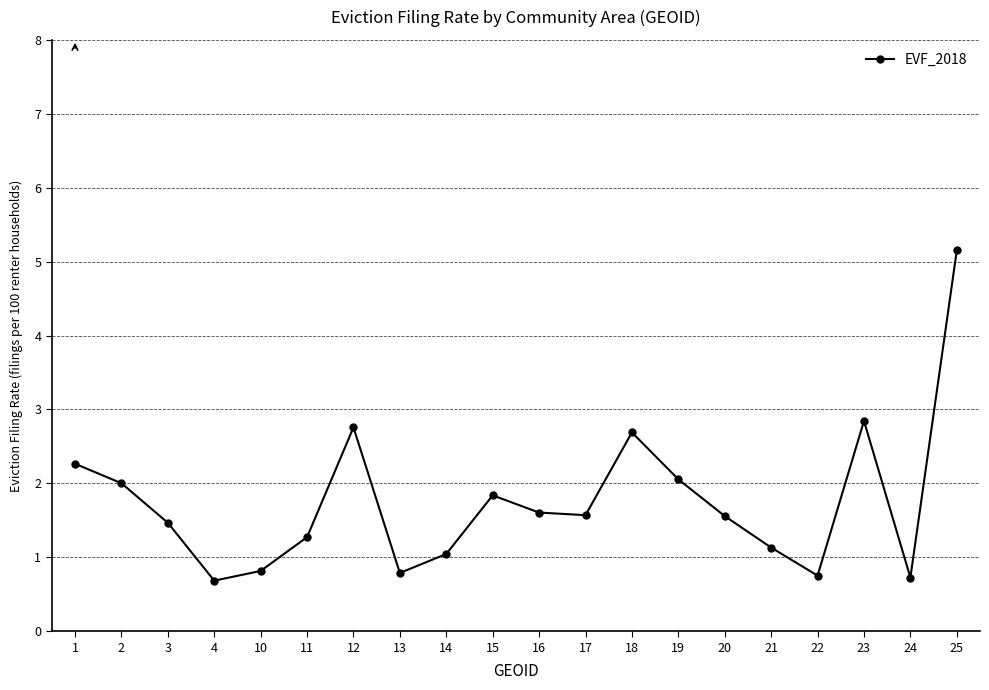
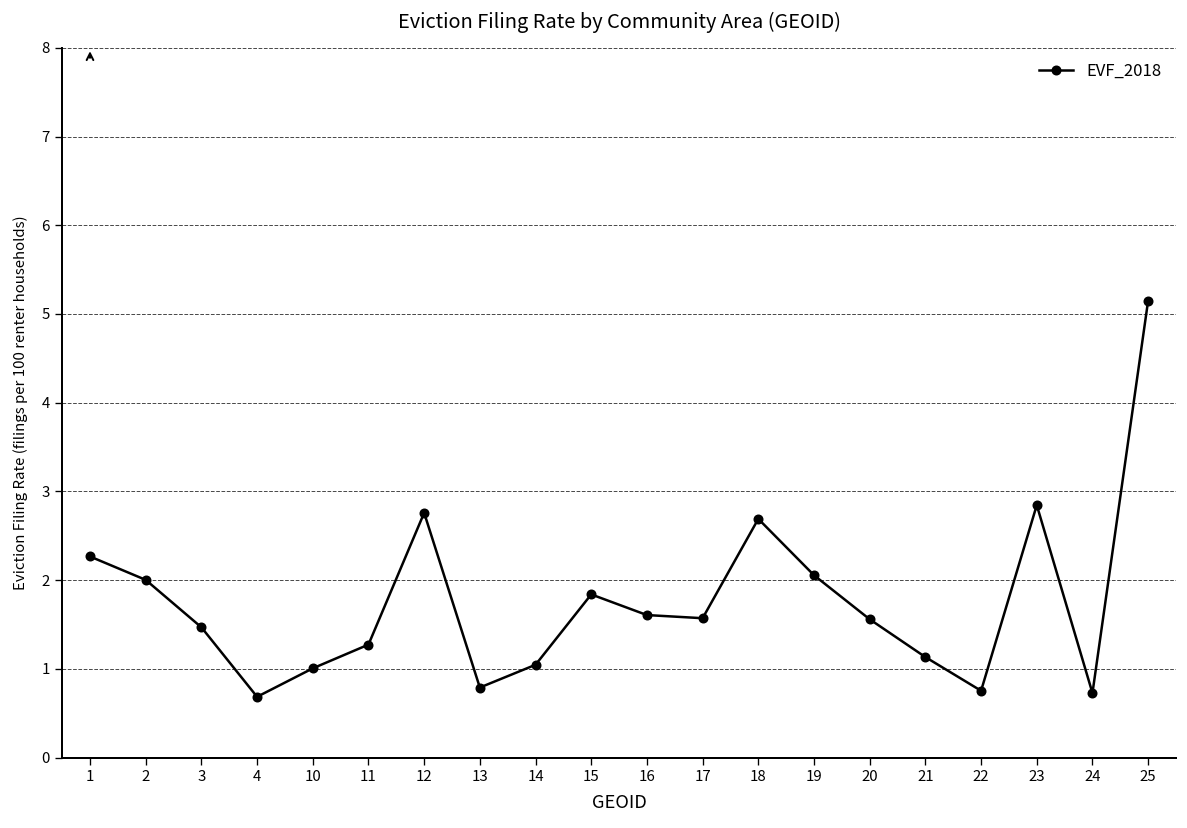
10: 0.8 -> 1.0
